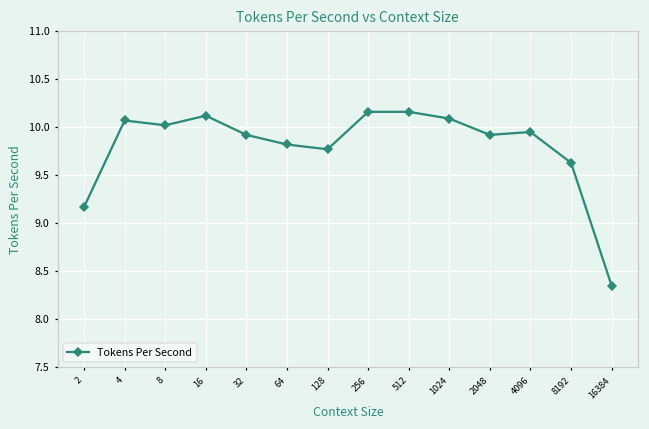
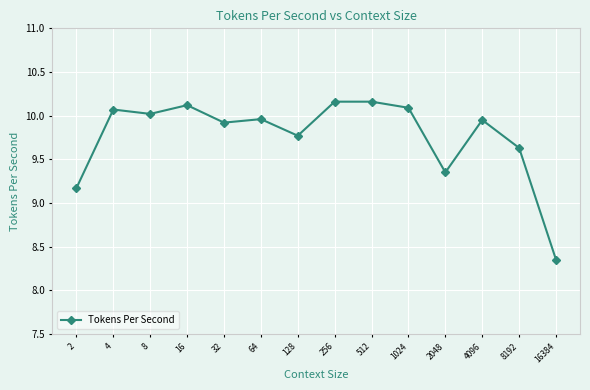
64: 9.8 -> 10.0
2048: 9.9 -> 9.4
